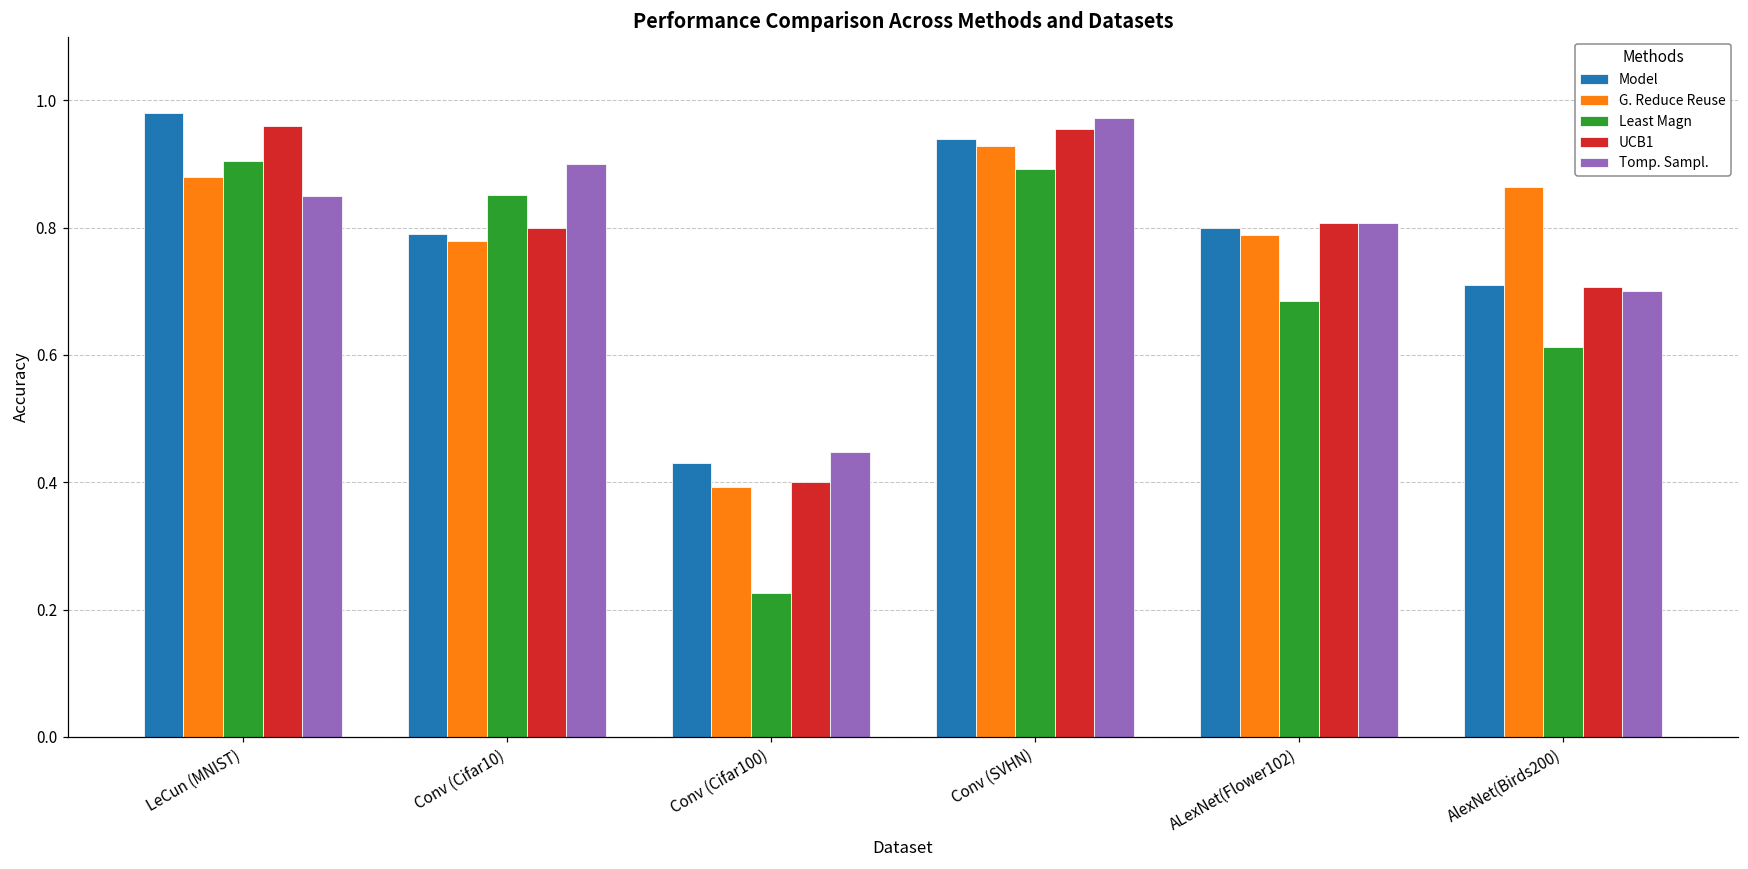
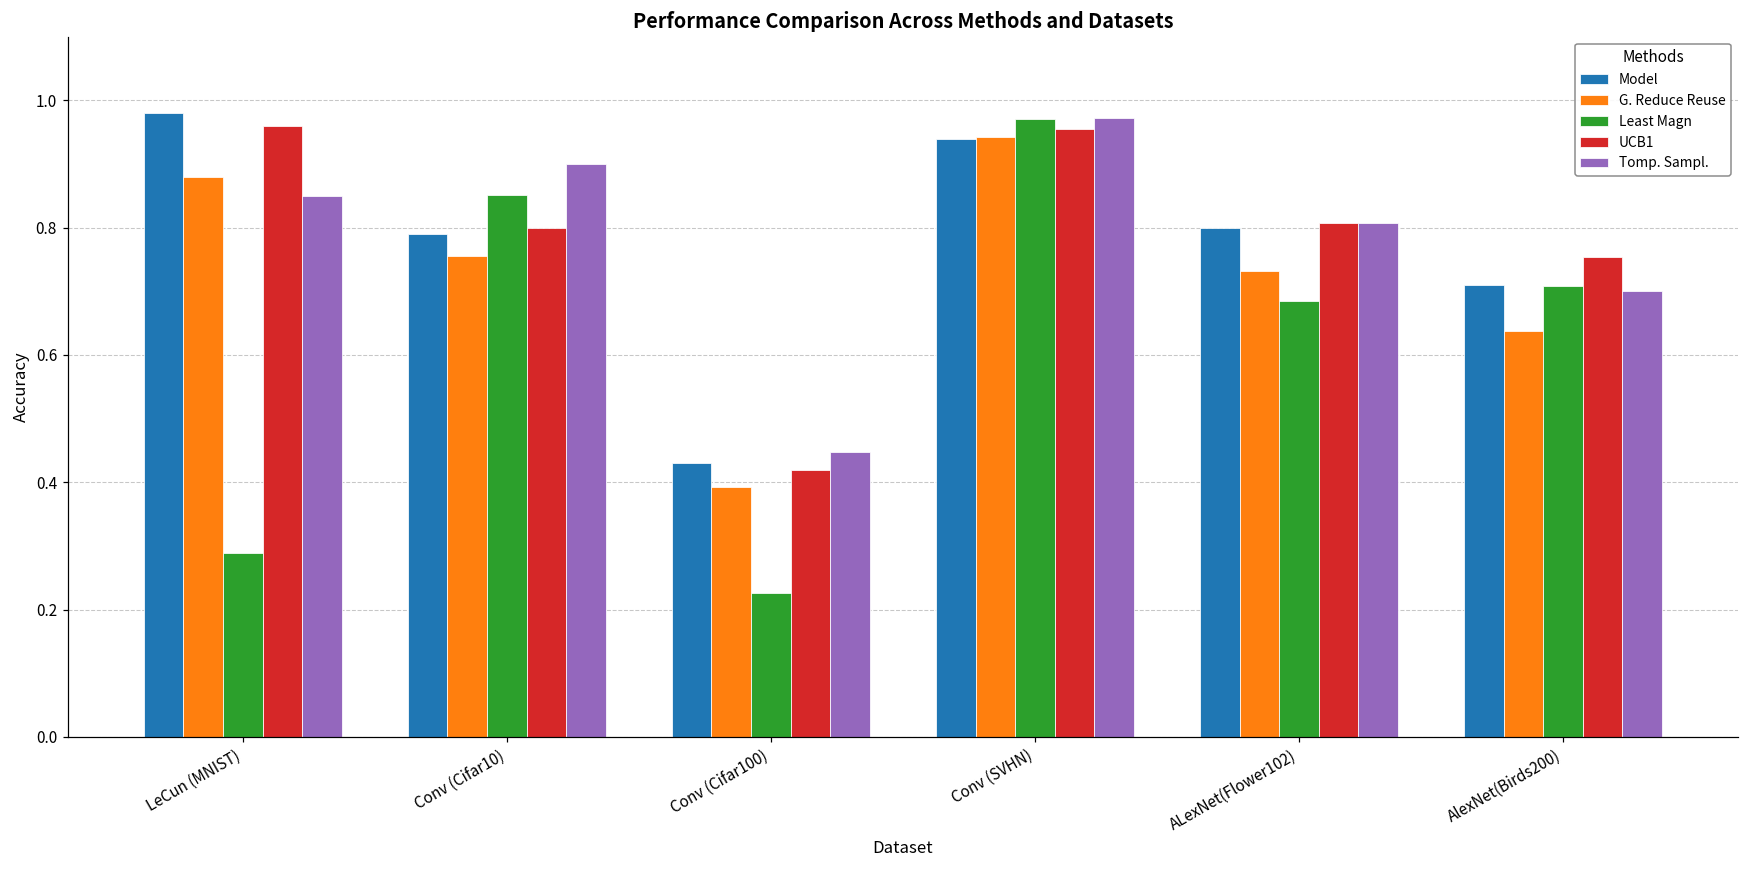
Least Magn, LeCun (MNIST): 0.91 -> 0.29
G. Reduce Reuse, Conv (Cifar10): 0.78 -> 0.76
UCB1, Conv (Cifar100): 0.40 -> 0.42
G. Reduce Reuse, Conv (SVHN): 0.93 -> 0.94
Least Magn, Conv (SVHN): 0.89 -> 0.97
G. Reduce Reuse, ALexNet(Flower102): 0.79 -> 0.73
G. Reduce Reuse, AlexNet(Birds200): 0.86 -> 0.64
Least Magn, AlexNet(Birds200): 0.61 -> 0.71
UCB1, AlexNet(Birds200): 0.71 -> 0.75
